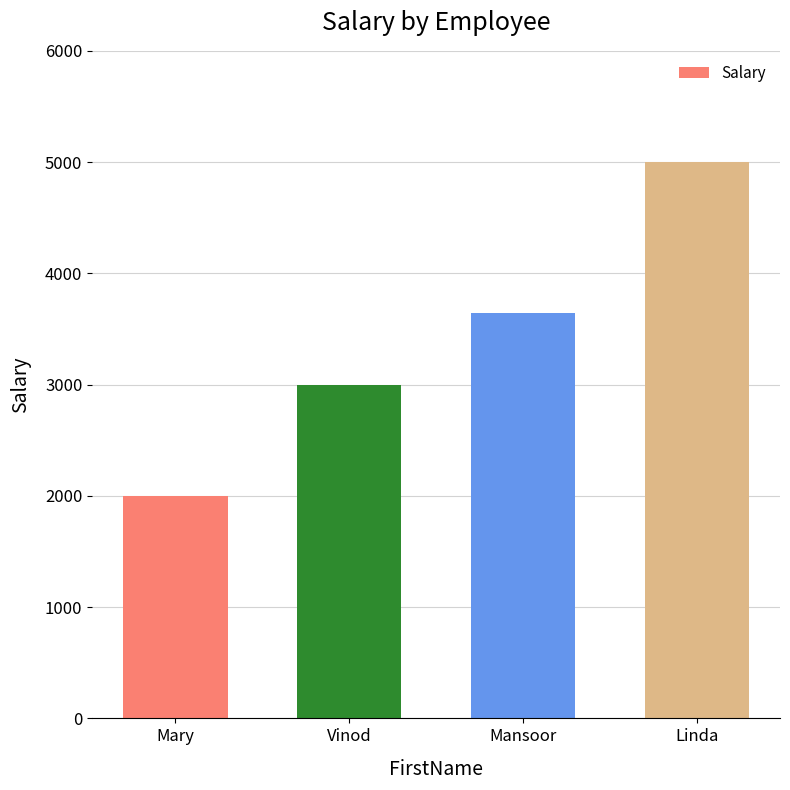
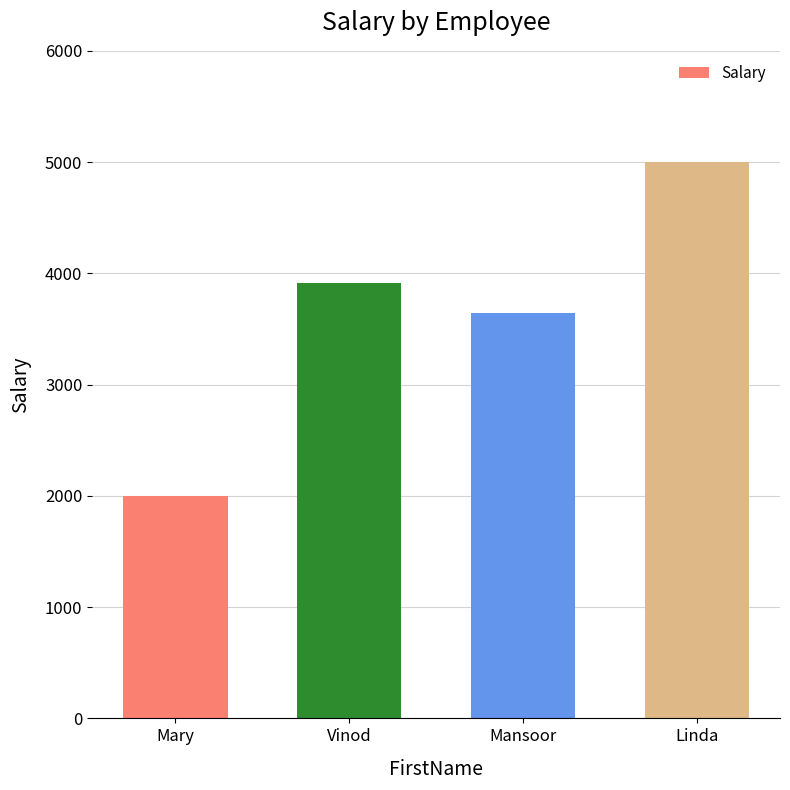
Vinod: 3000 -> 3920
